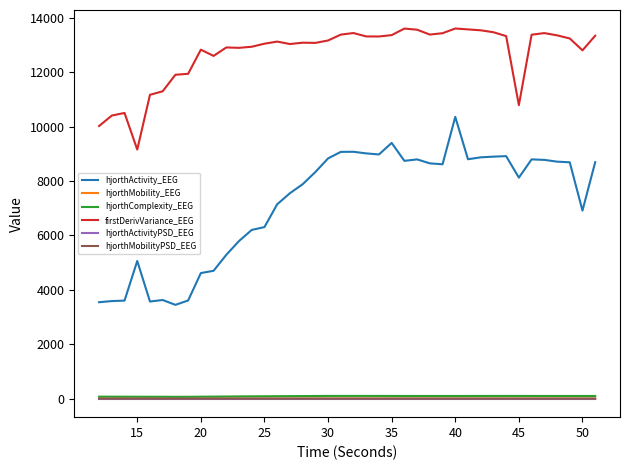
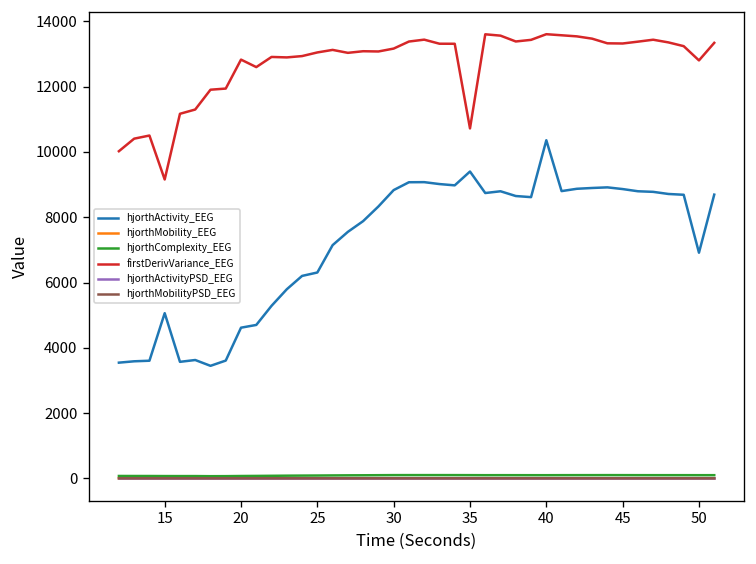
firstDerivVariance_EEG, 35: 13400 -> 10700
hjorthActivity_EEG, 45: 8100 -> 8900
firstDerivVariance_EEG, 45: 10800 -> 13300
